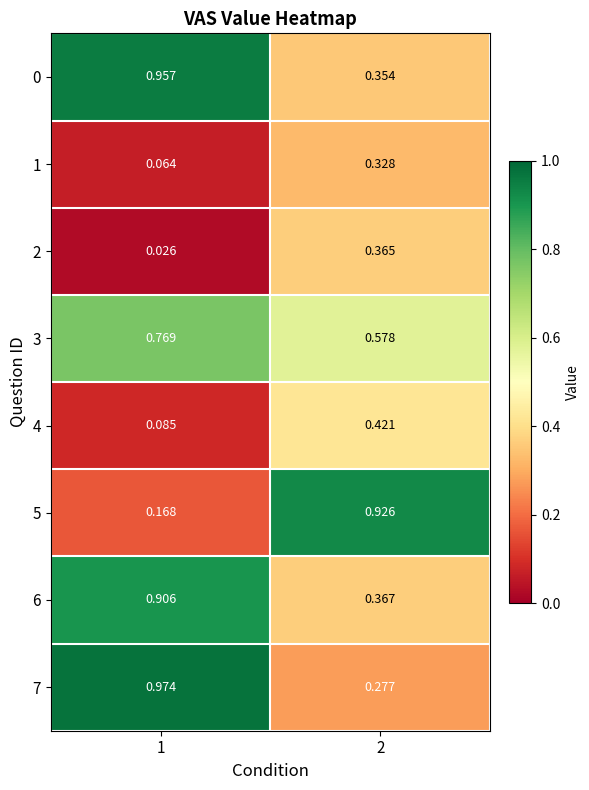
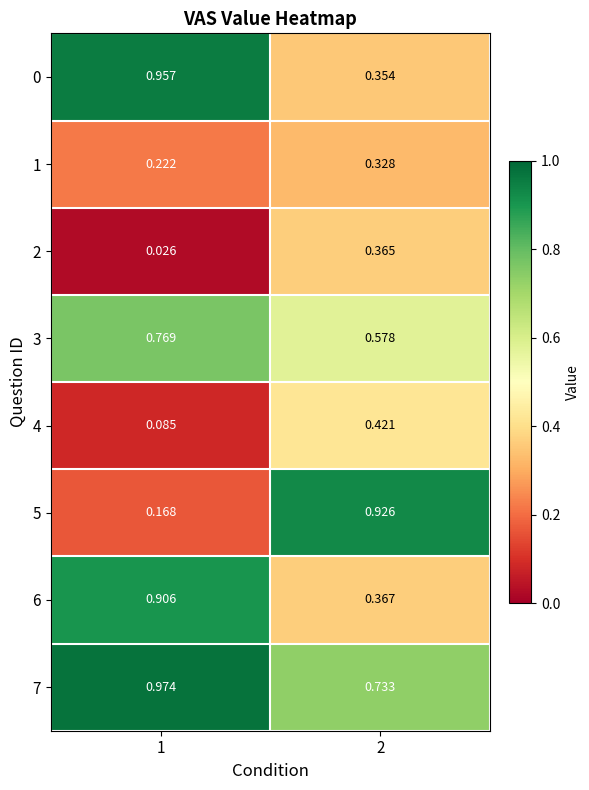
1, 1: 0.064 -> 0.222
7, 2: 0.277 -> 0.733
